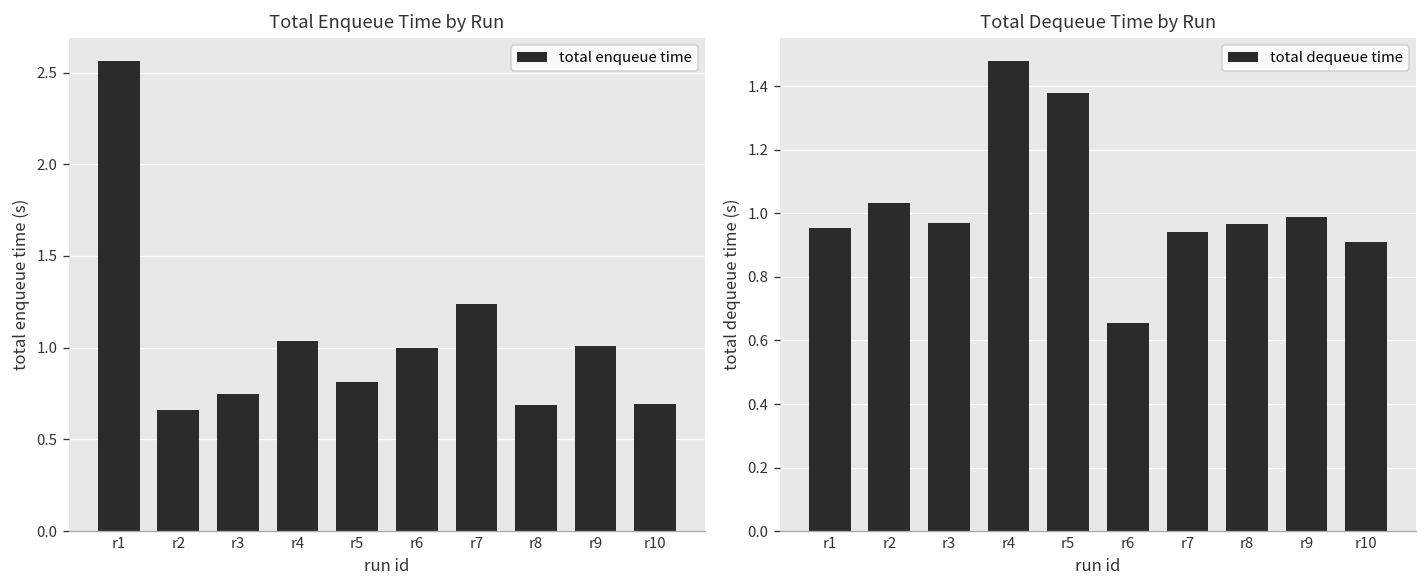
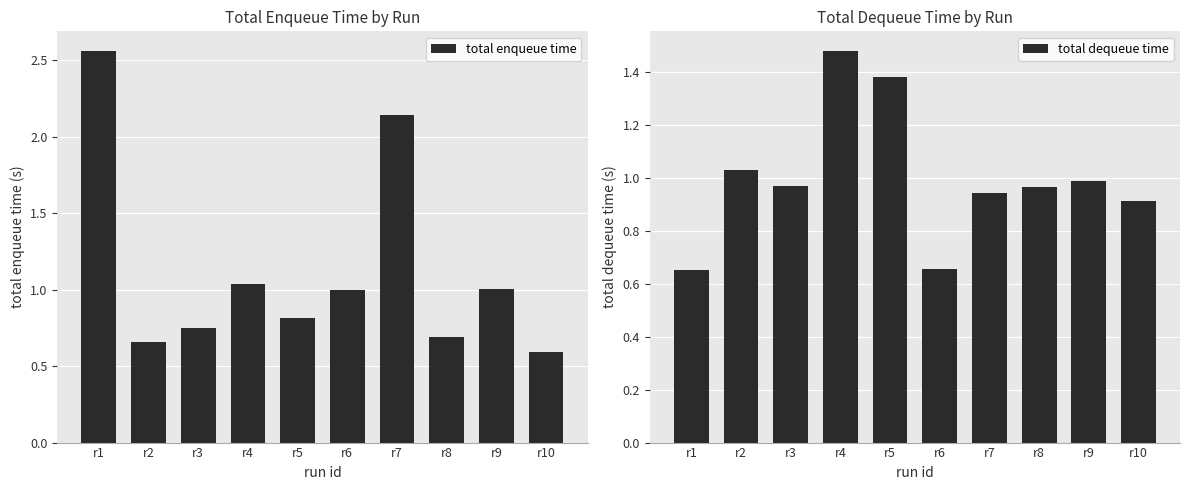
Total Enqueue Time by Run, r7: 1.24 -> 2.15
Total Enqueue Time by Run, r10: 0.69 -> 0.59
Total Dequeue Time by Run, r1: 0.95 -> 0.65
